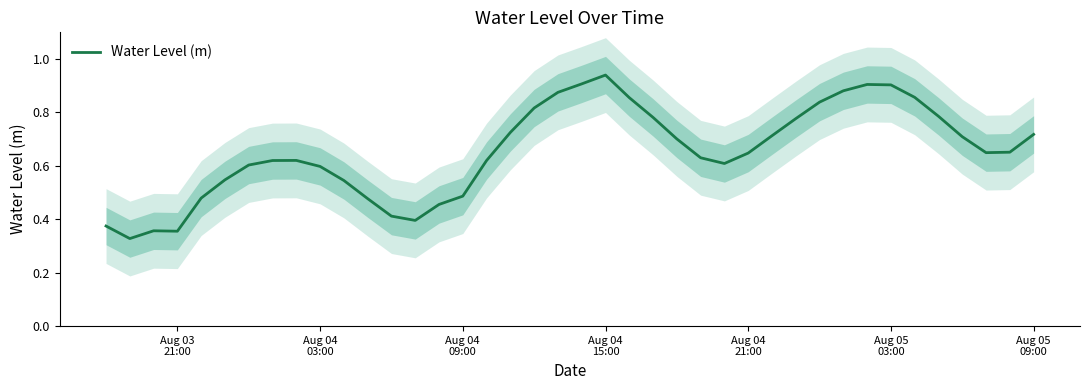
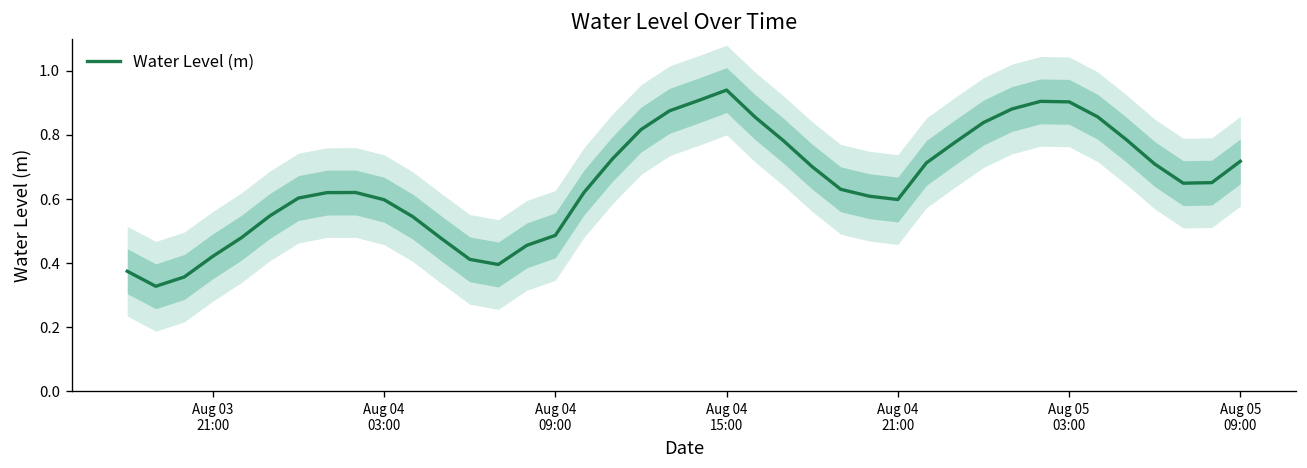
Water Level (m), Aug 03 21:00: 0.36 -> 0.42
Water Level (m), Aug 04 21:00: 0.65 -> 0.60
